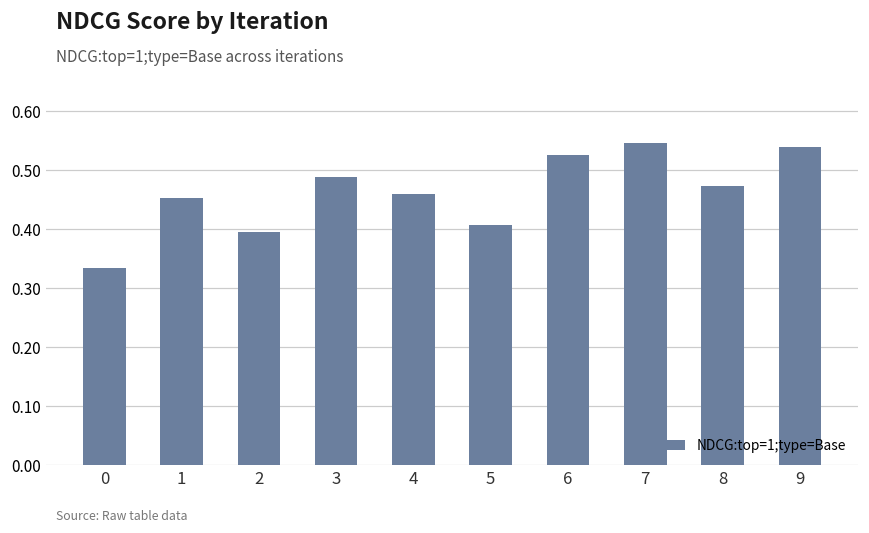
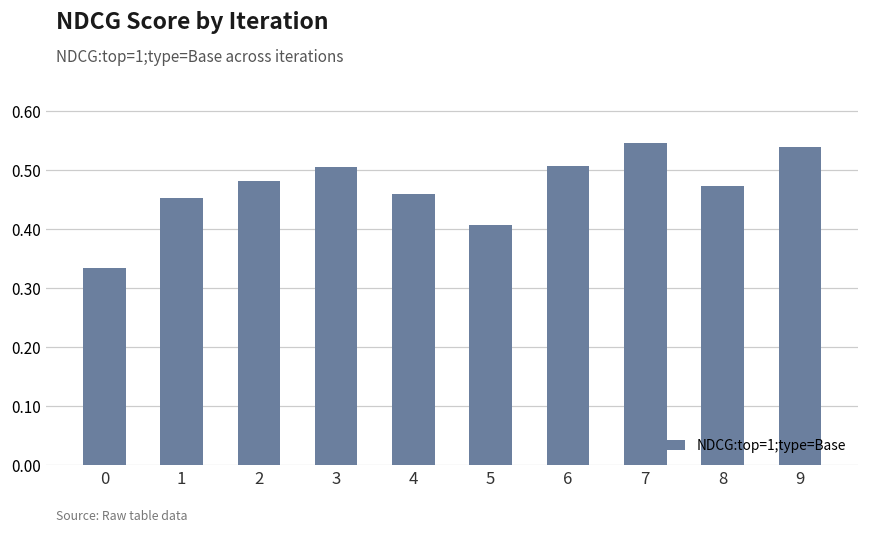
2: 0.40 -> 0.48
3: 0.49 -> 0.51
6: 0.53 -> 0.51
